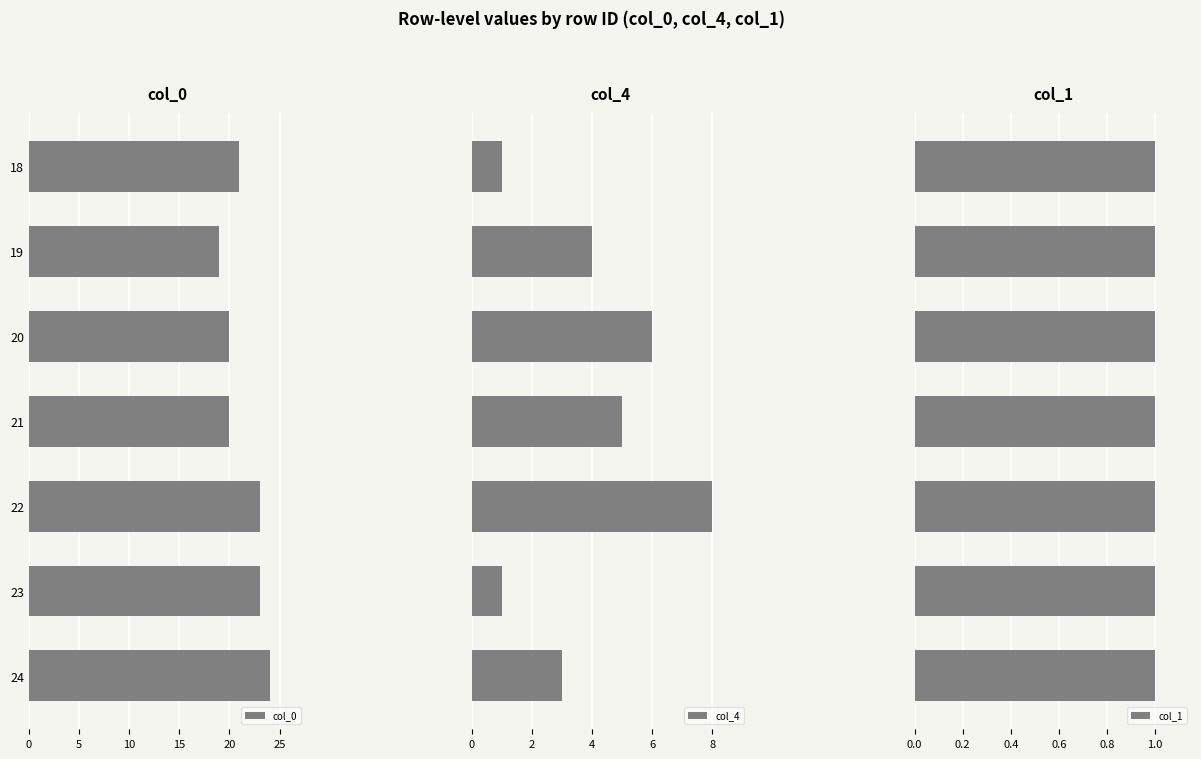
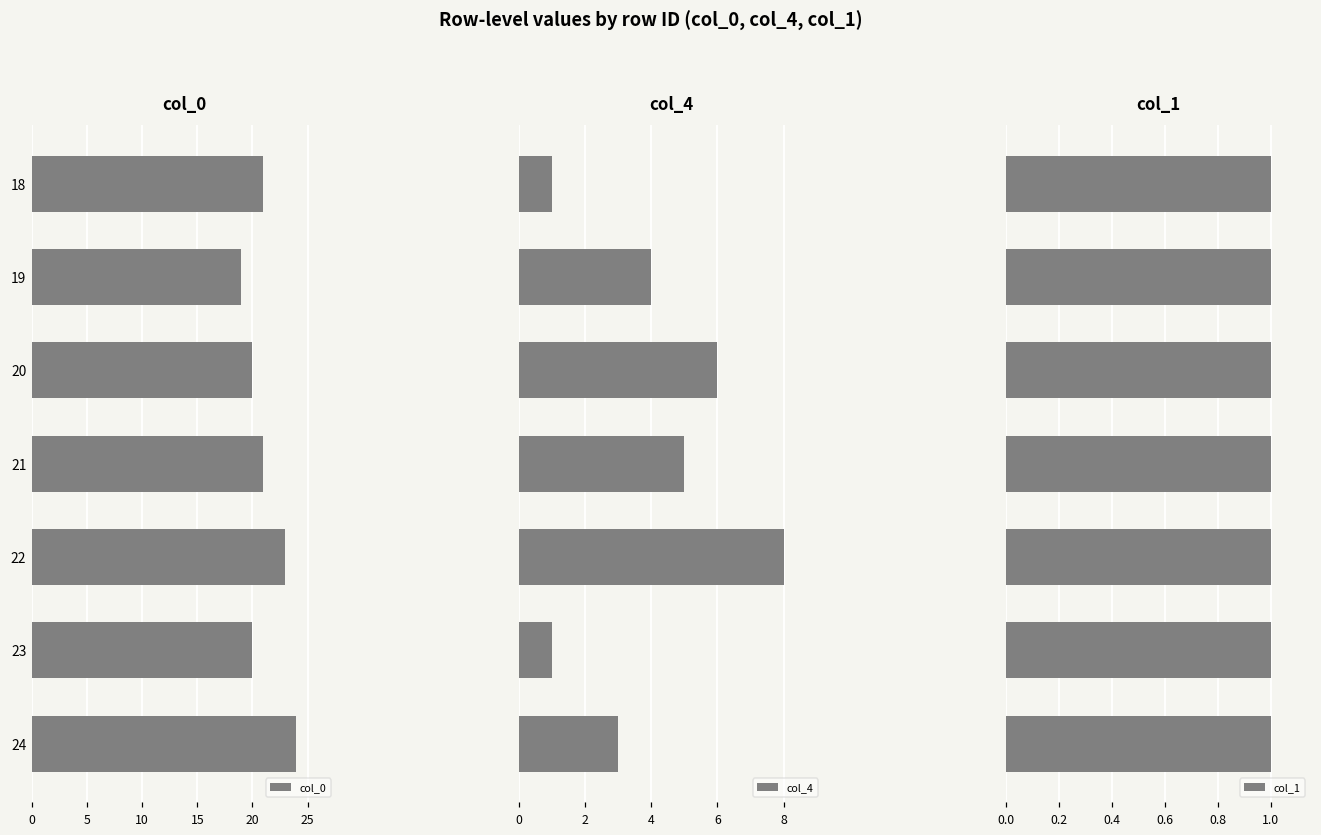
col_0, 21: 20 -> 21
col_0, 23: 23 -> 20
